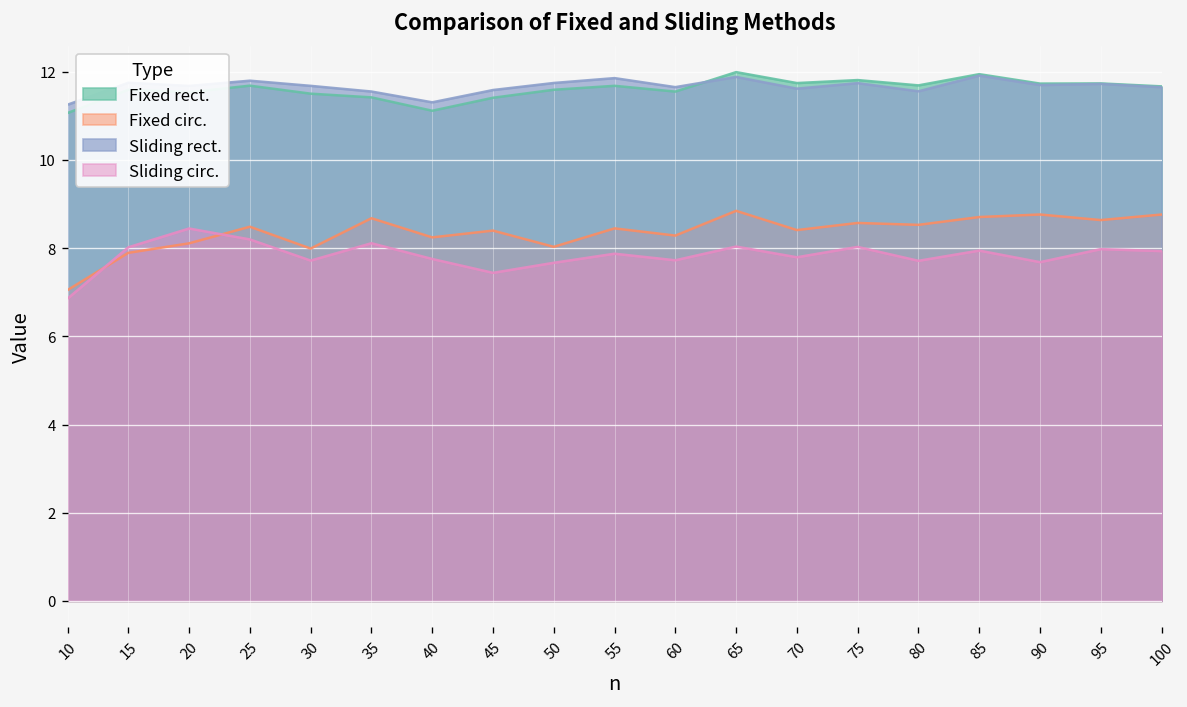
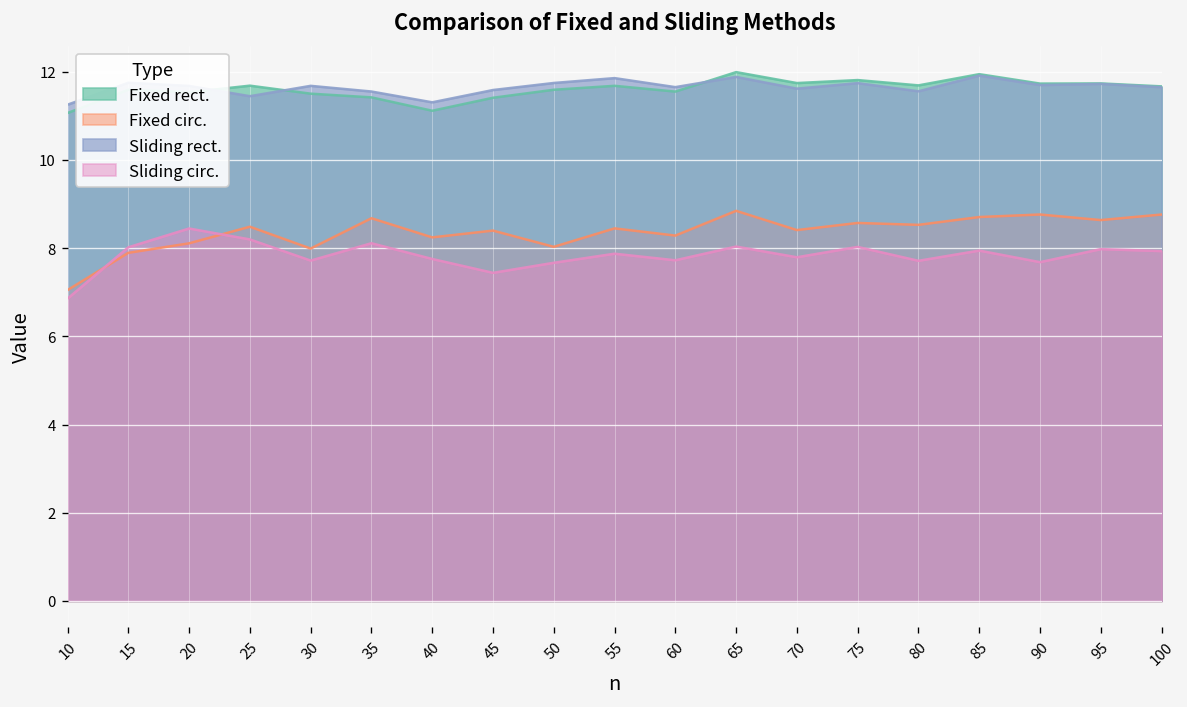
Sliding rect., 25: 11.8 -> 11.4
